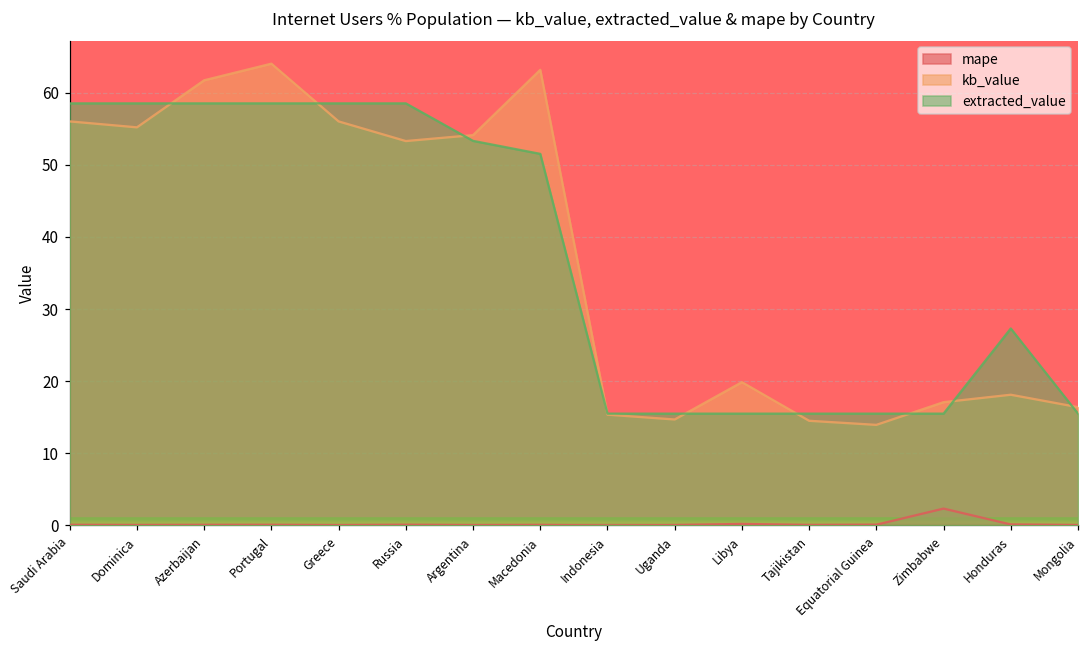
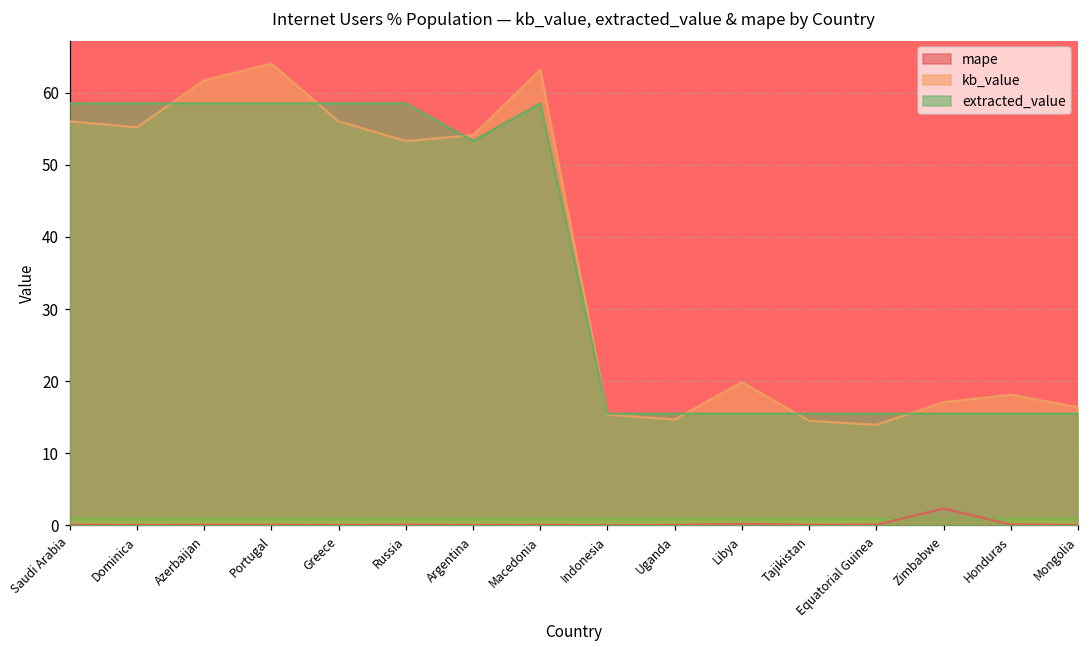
extracted_value, Macedonia: 52 -> 59
extracted_value, Honduras: 27 -> 16
